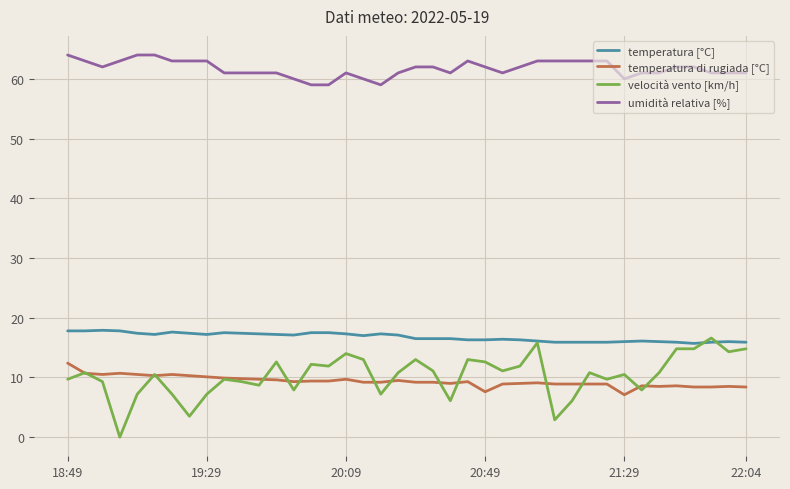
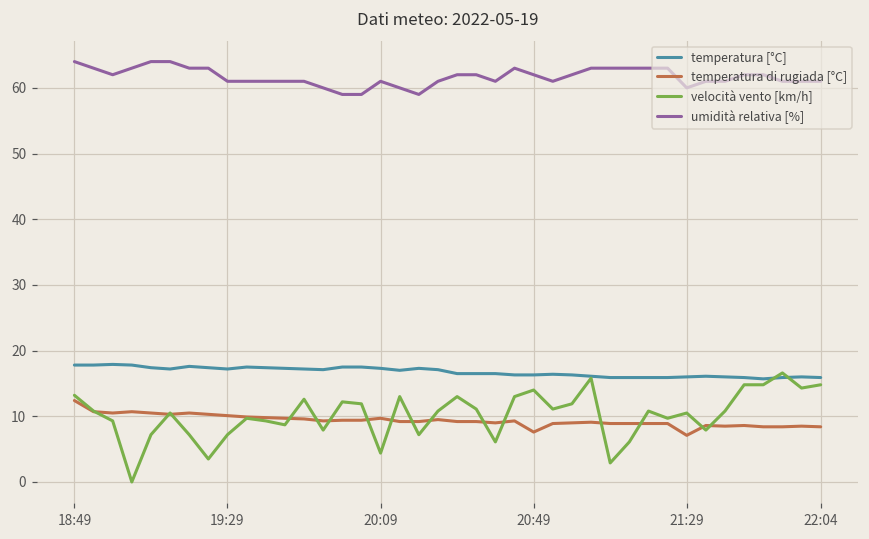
velocità vento [km/h], 18:49: 10 -> 13
umidità relativa [%], 19:29: 63 -> 61
velocità vento [km/h], 20:09: 14 -> 4
velocità vento [km/h], 20:49: 13 -> 14
